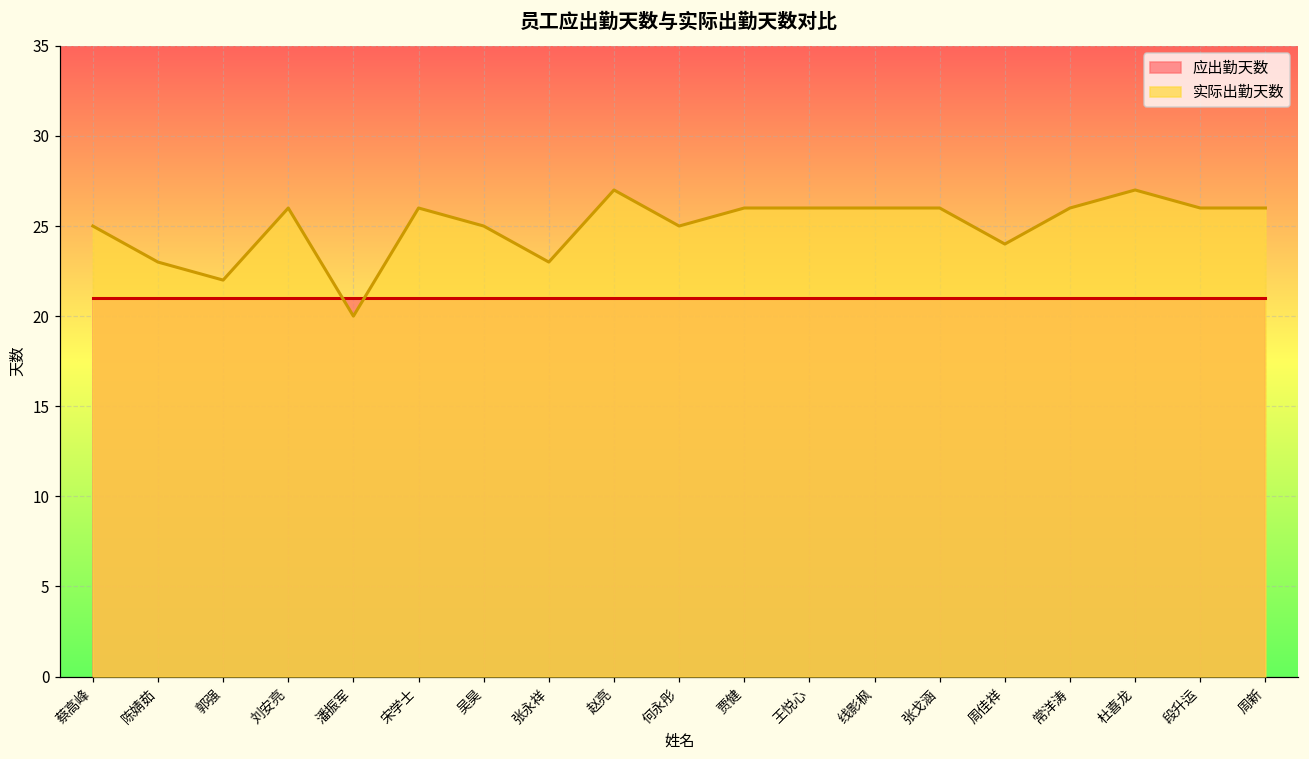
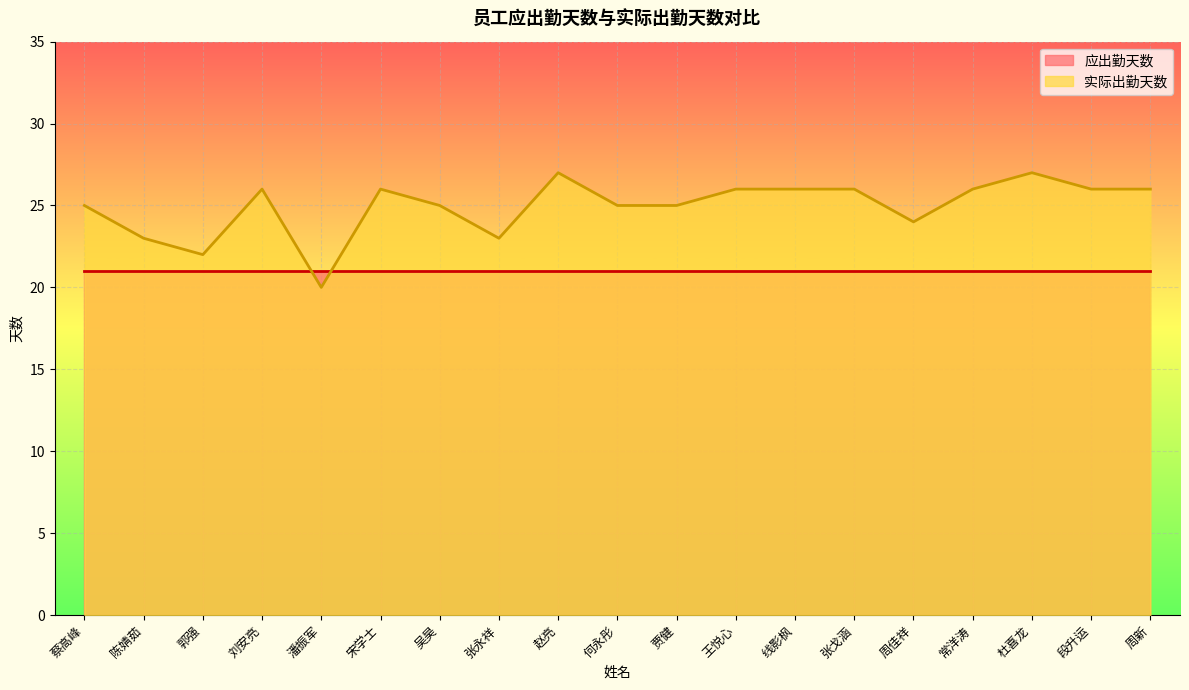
实际出勤天数, 贾健: 26 -> 25
